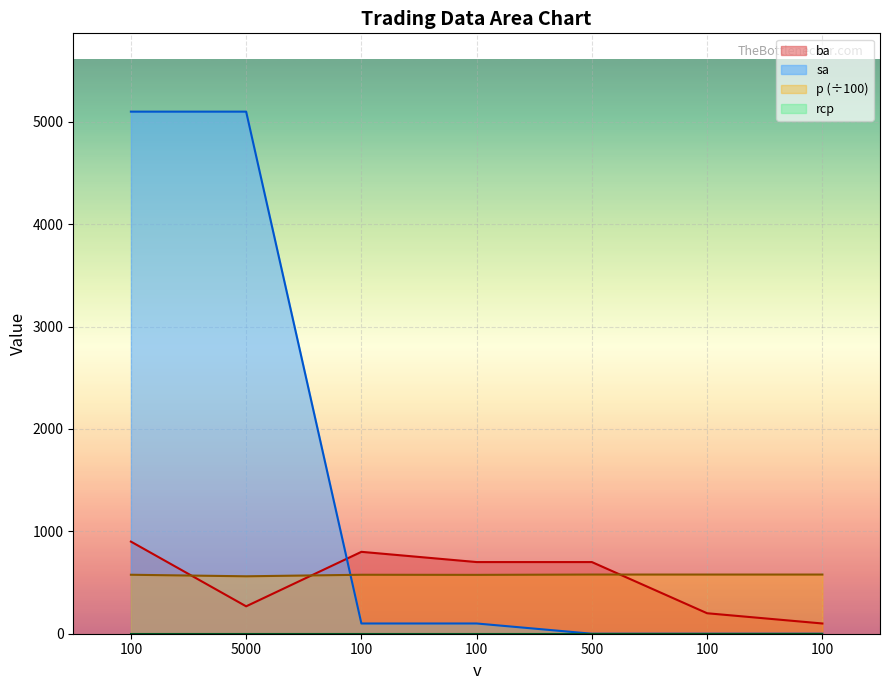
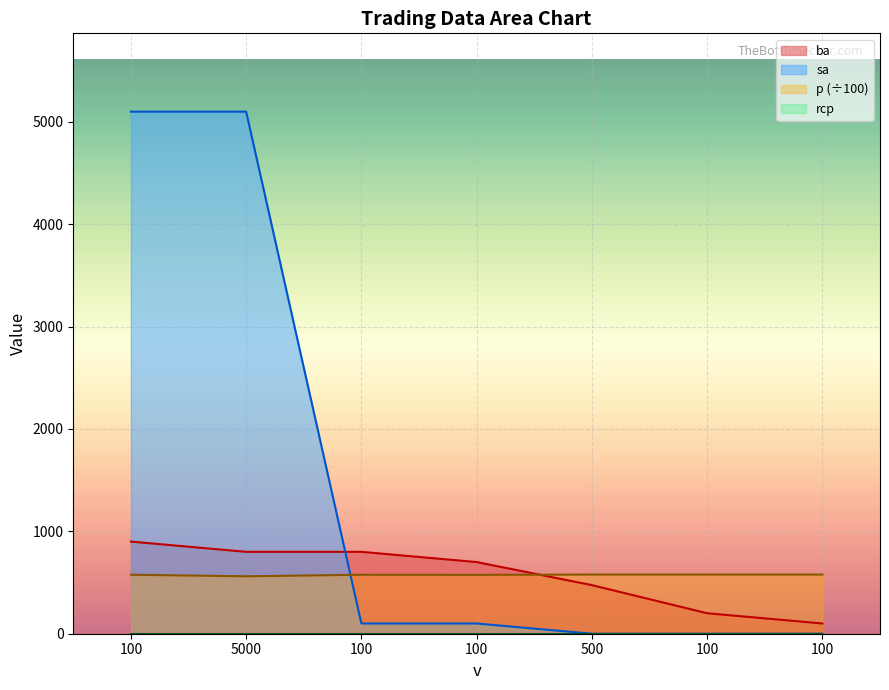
ba, 5000: 270 -> 800
ba, 500: 700 -> 470
